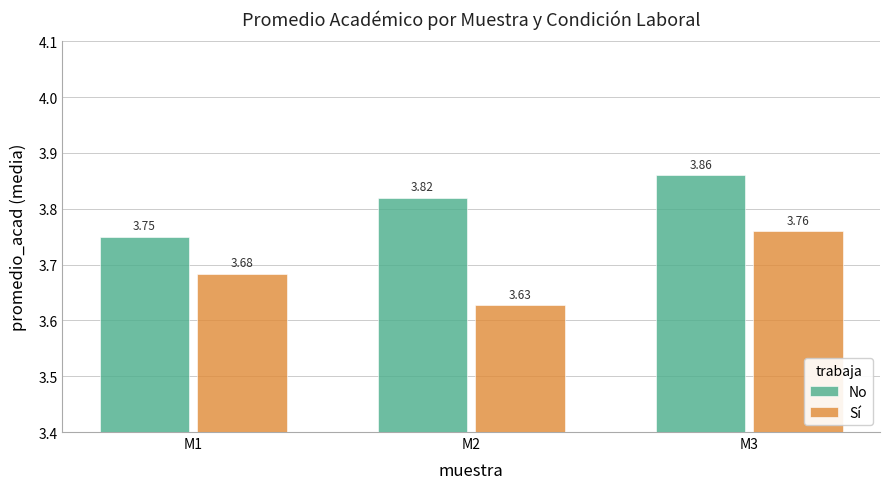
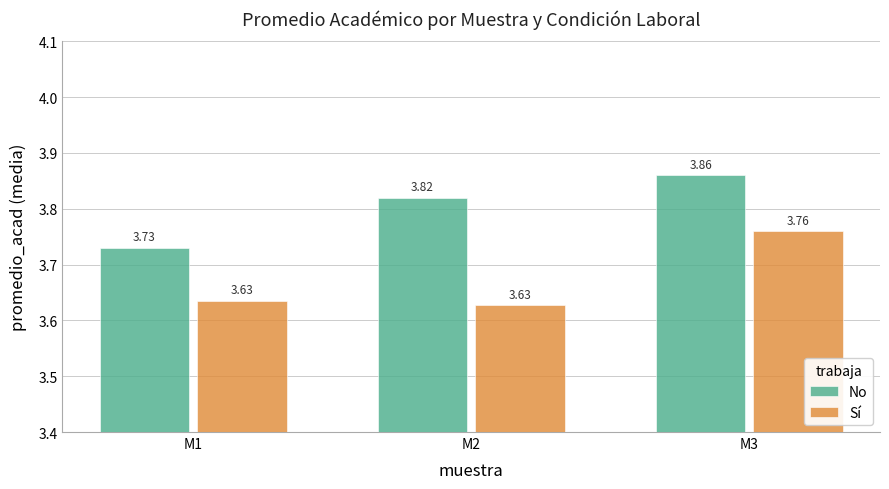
No, M1: 3.75 -> 3.73
Sí, M1: 3.68 -> 3.63
